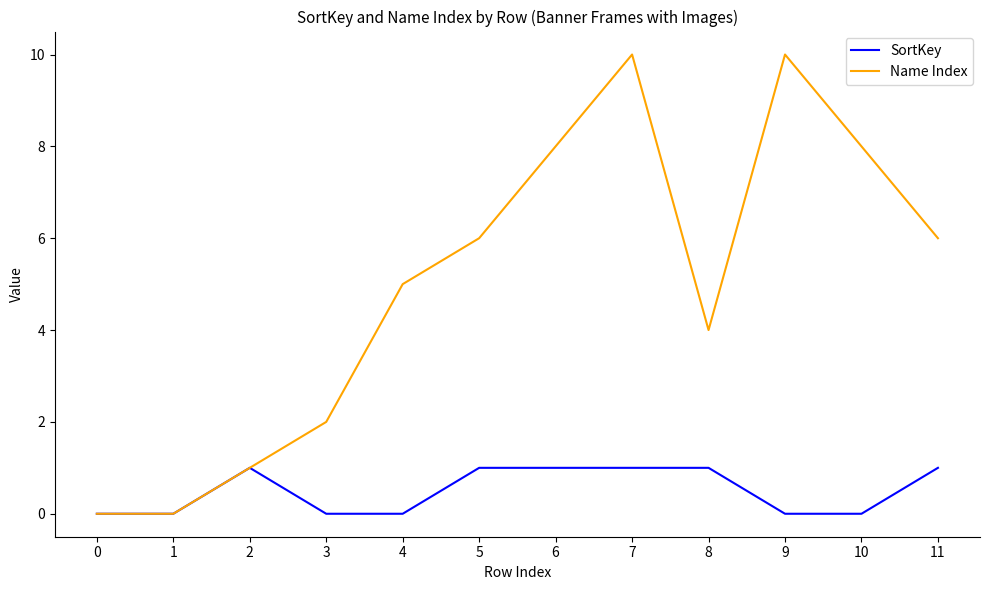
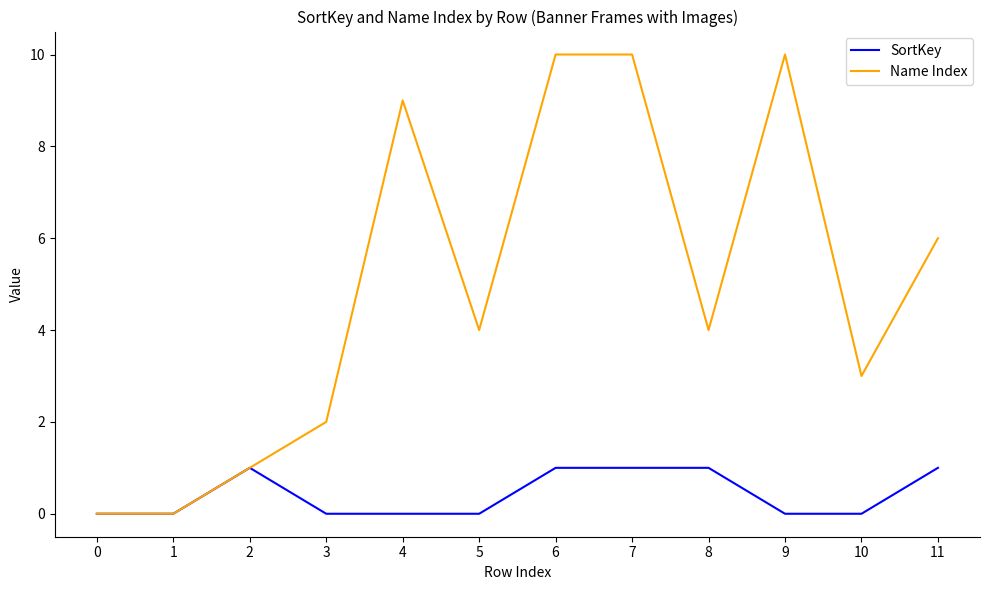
Name Index, 4: 5 -> 9
SortKey, 5: 1 -> 0
Name Index, 5: 6 -> 4
Name Index, 6: 8 -> 10
Name Index, 10: 8 -> 3
